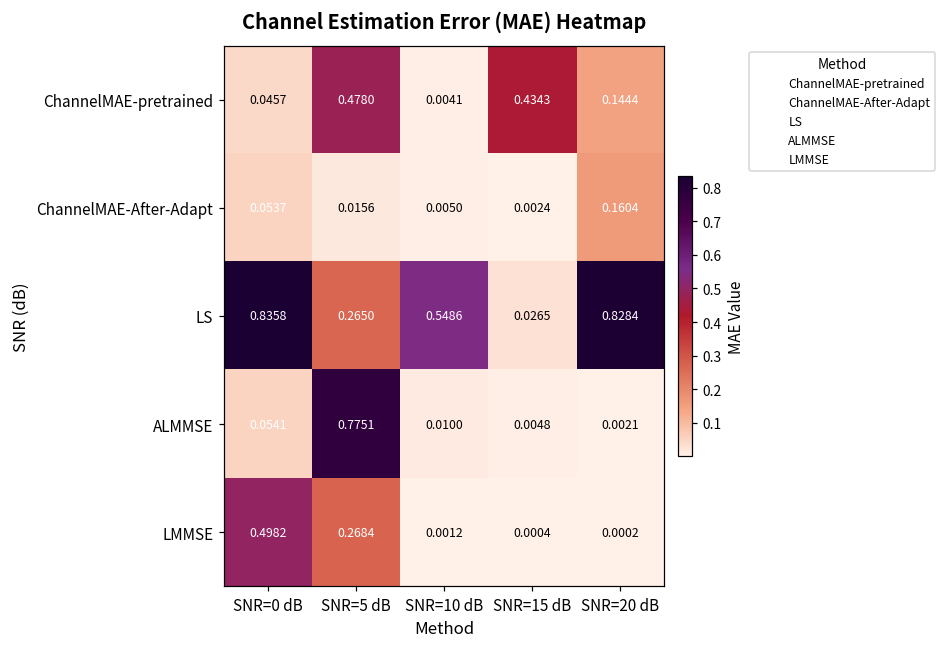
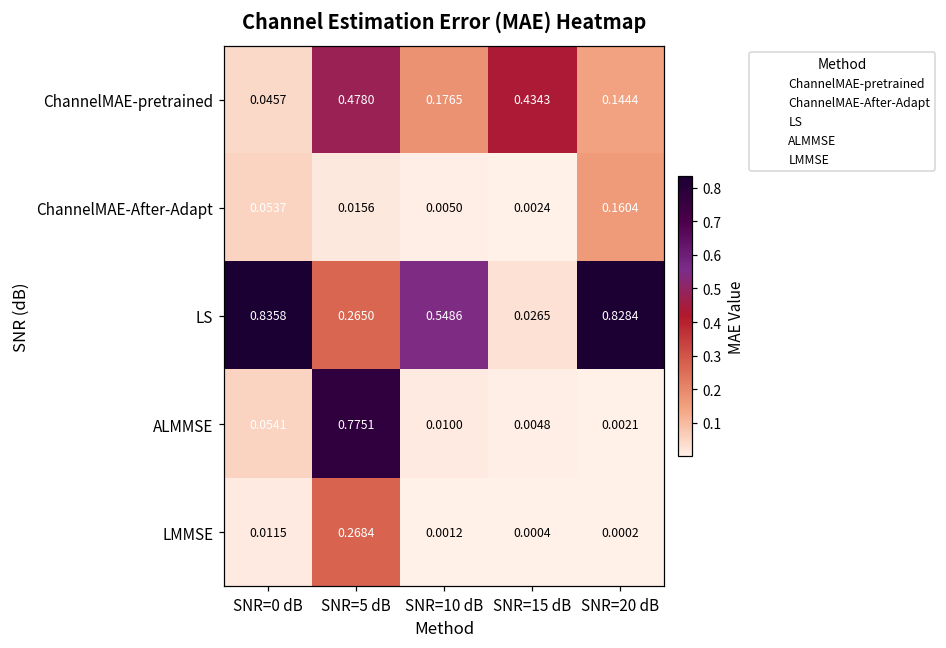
ChannelMAE-pretrained, SNR=10 dB: 0.0041 -> 0.1765
LMMSE, SNR=0 dB: 0.4982 -> 0.0115
